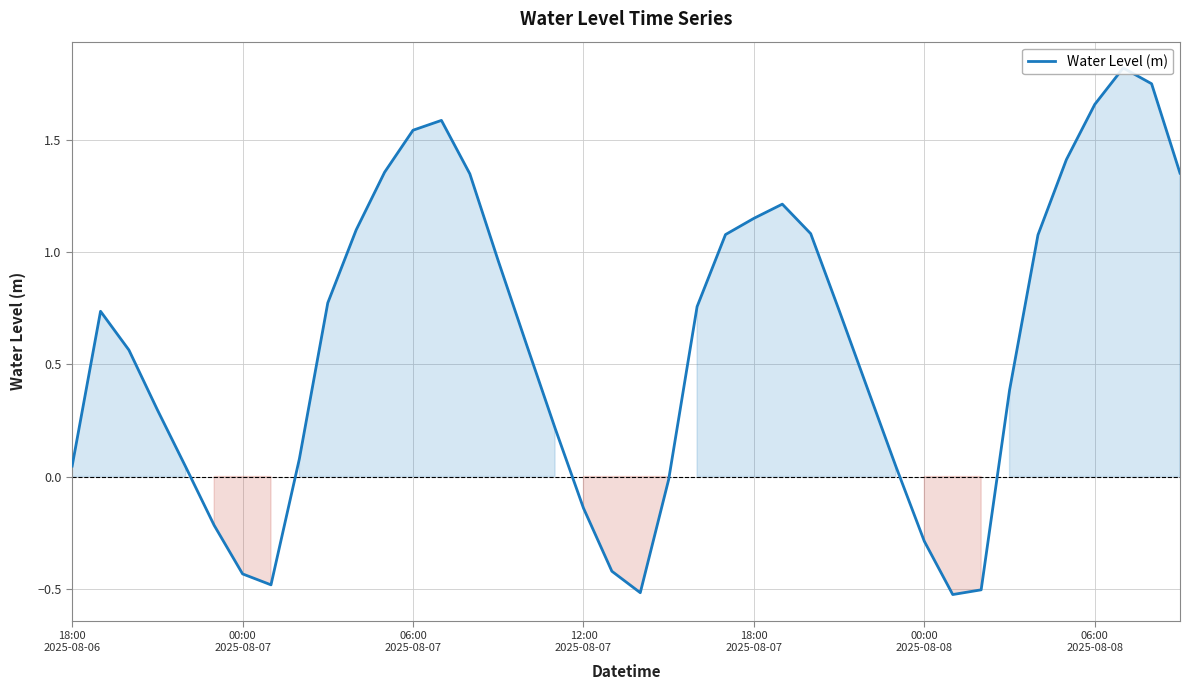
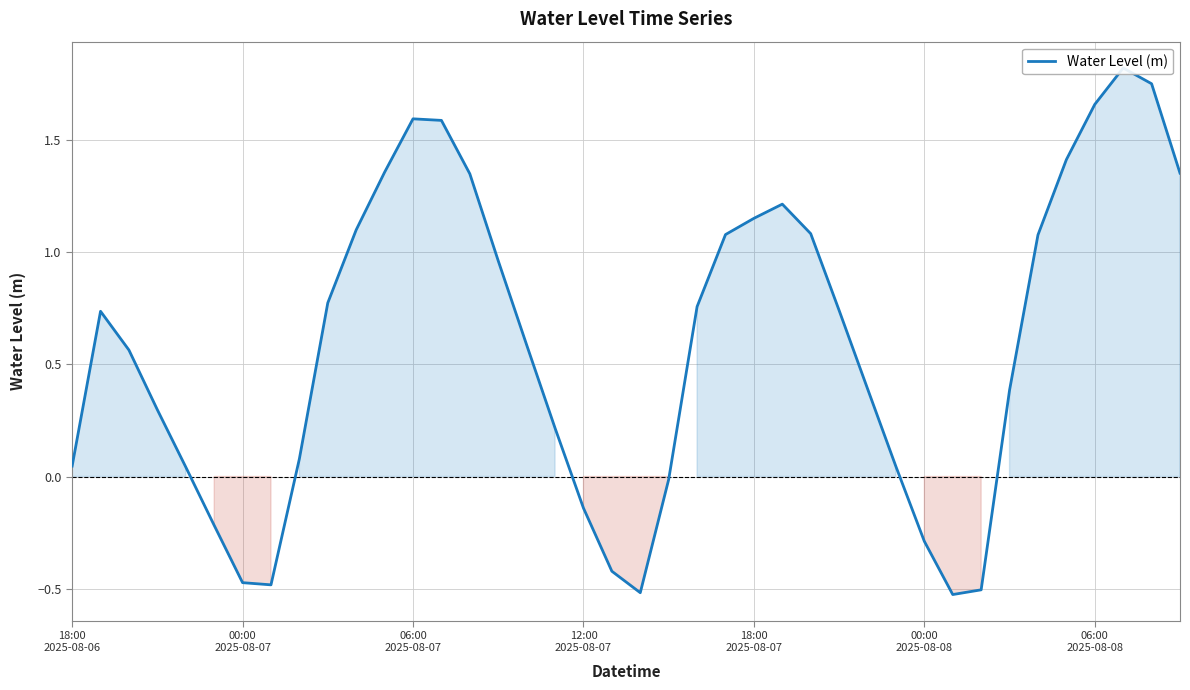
00:00 2025-08-07: -0.43 -> -0.47
06:00 2025-08-07: 1.54 -> 1.59
